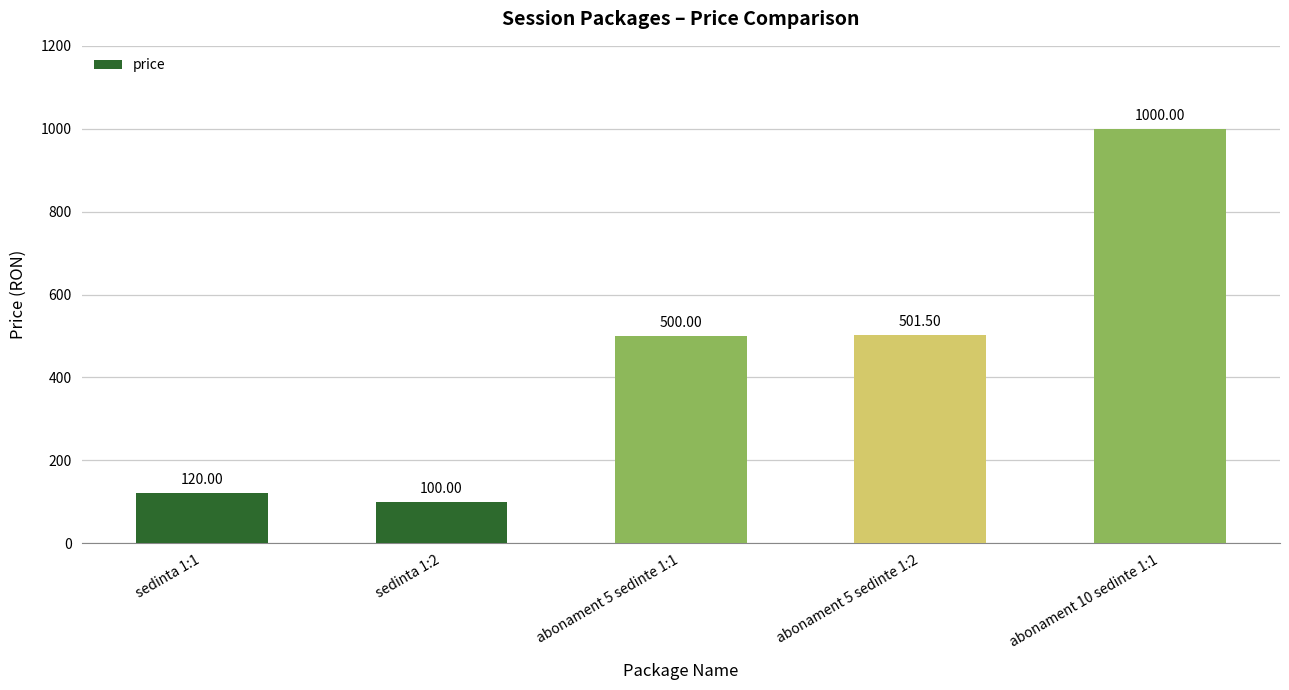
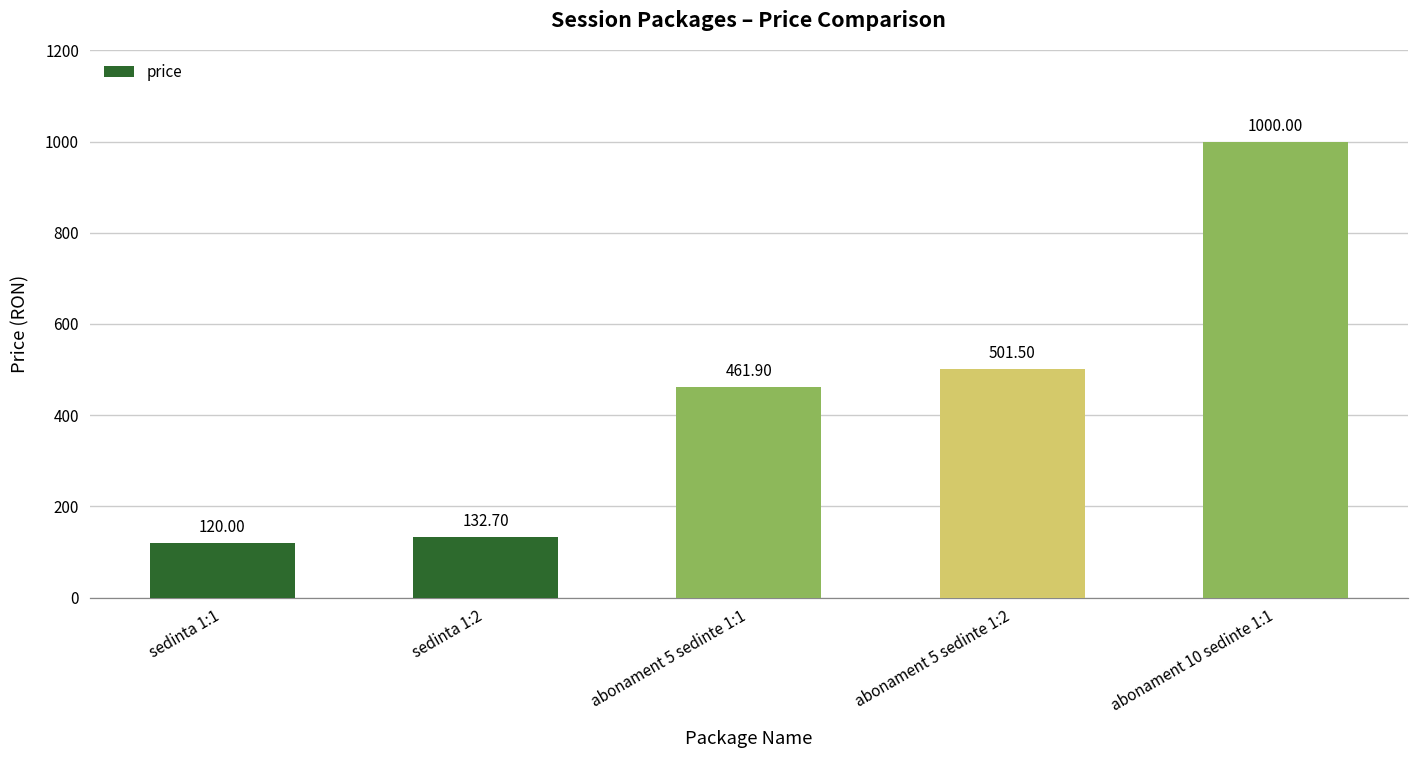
sedinta 1:2: 100.00 -> 132.70
abonament 5 sedinte 1:1: 500.00 -> 461.90
